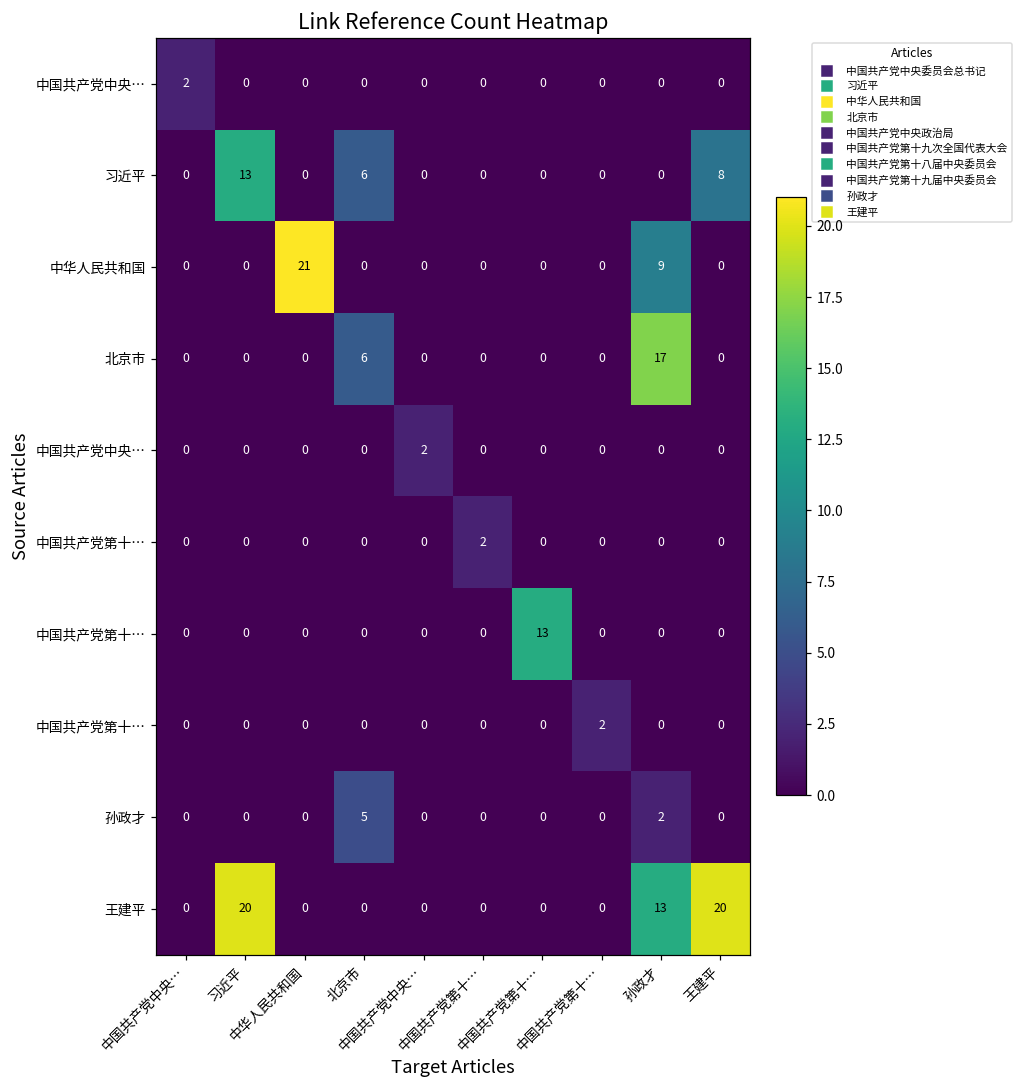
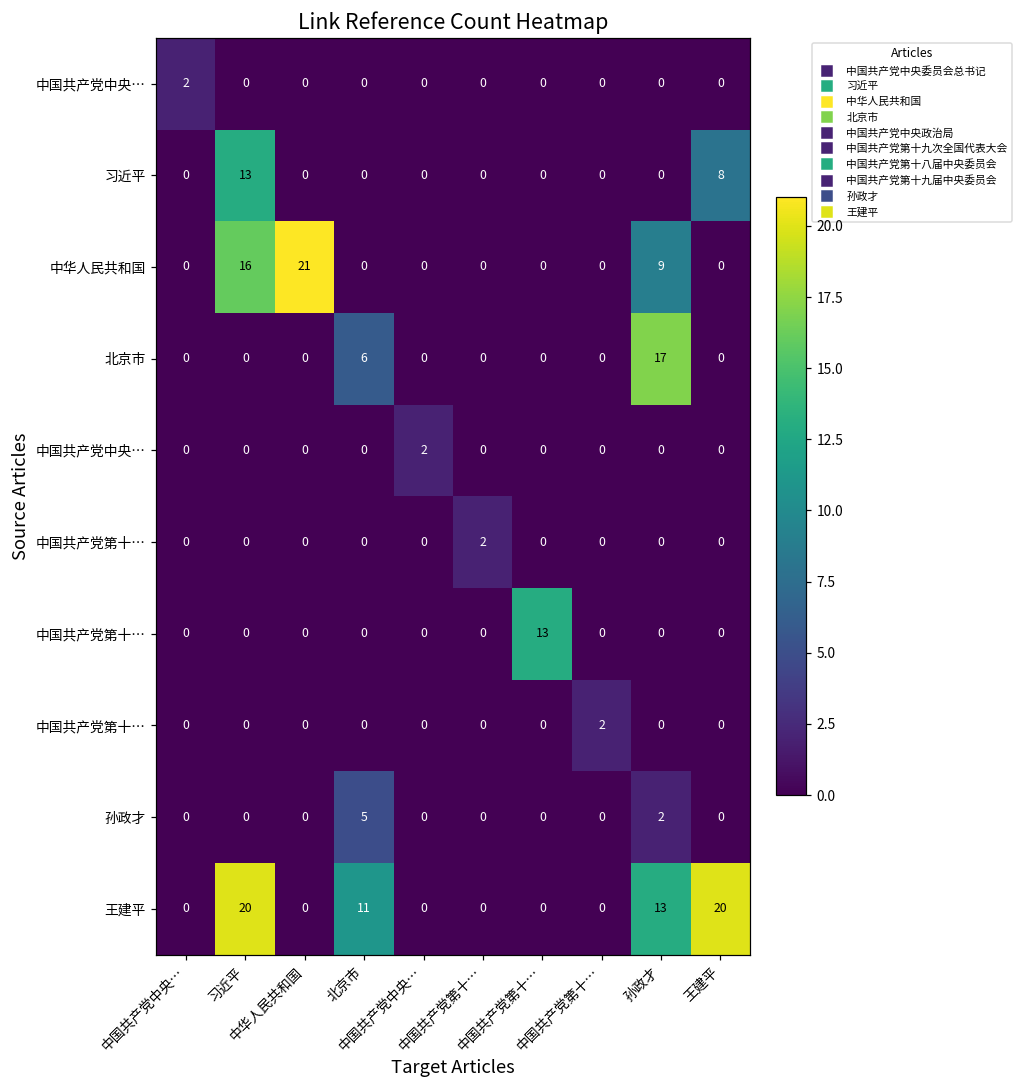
习近平, 北京市: 6 -> 0
中华人民共和国, 习近平: 0 -> 16
王建平, 北京市: 0 -> 11
